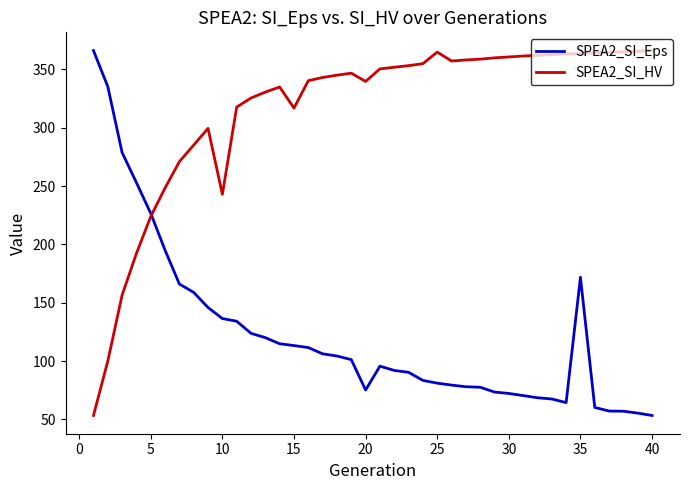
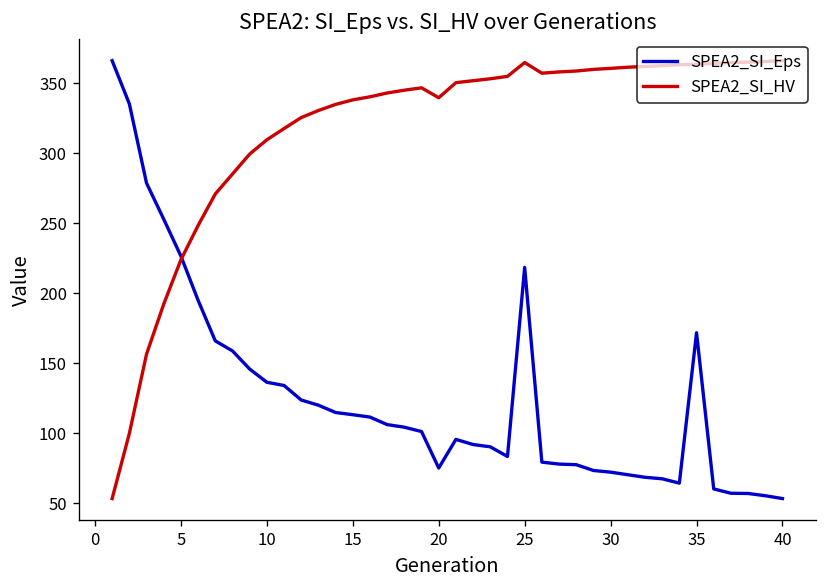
SPEA2_SI_HV, 10: 243 -> 310
SPEA2_SI_HV, 15: 317 -> 338
SPEA2_SI_Eps, 25: 81 -> 218
